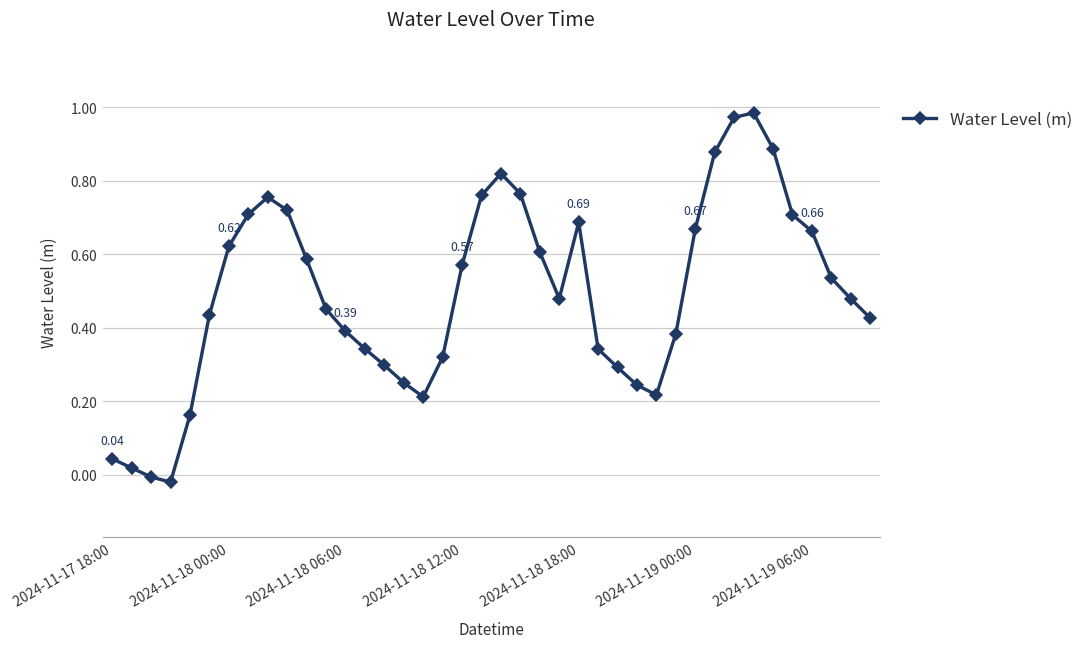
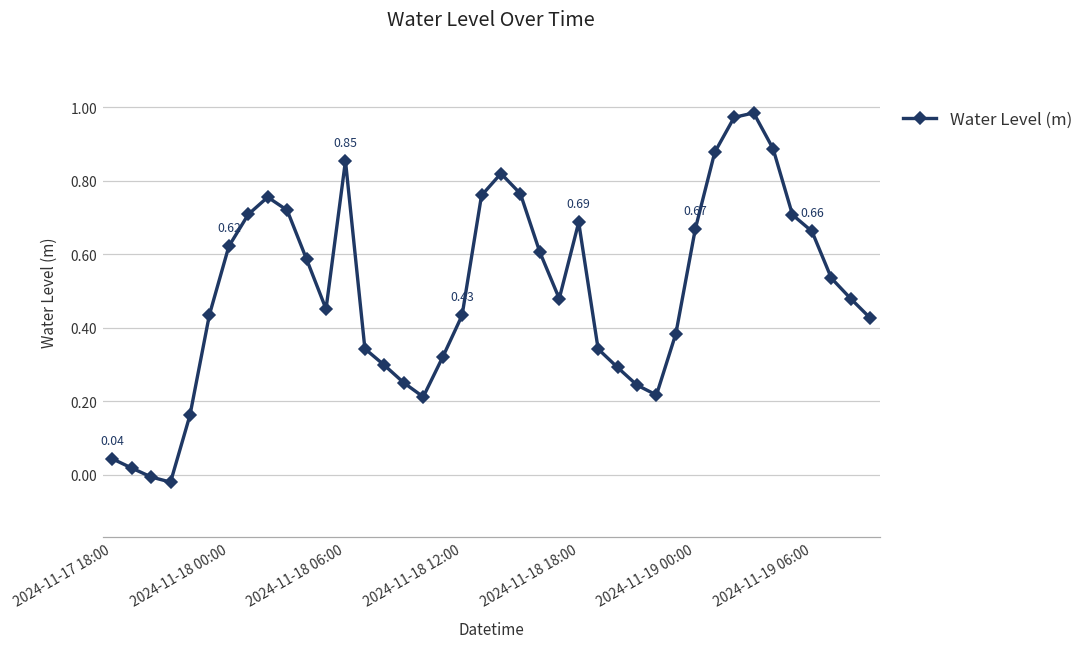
2024-11-18 06:00: 0.39 -> 0.85
2024-11-18 12:00: 0.57 -> 0.43
